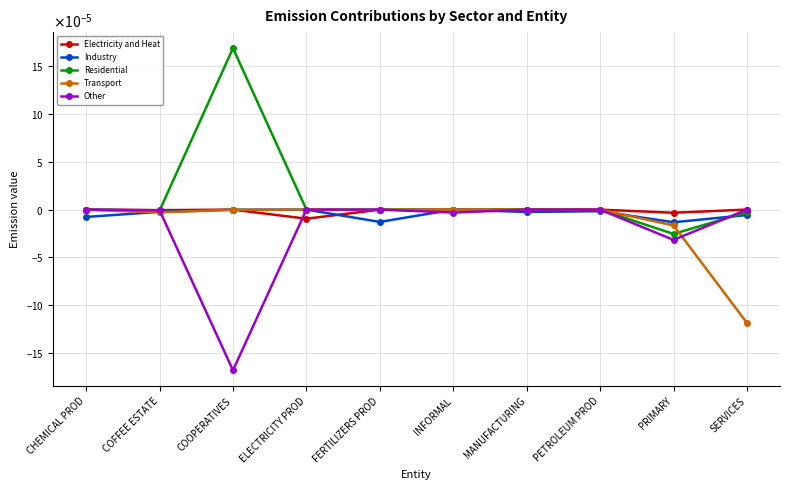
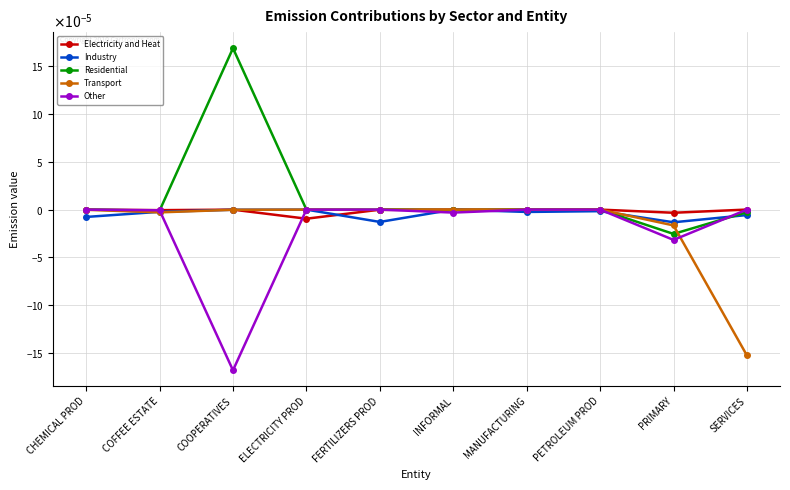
Transport, SERVICES: -0.00012 -> -0.00015
